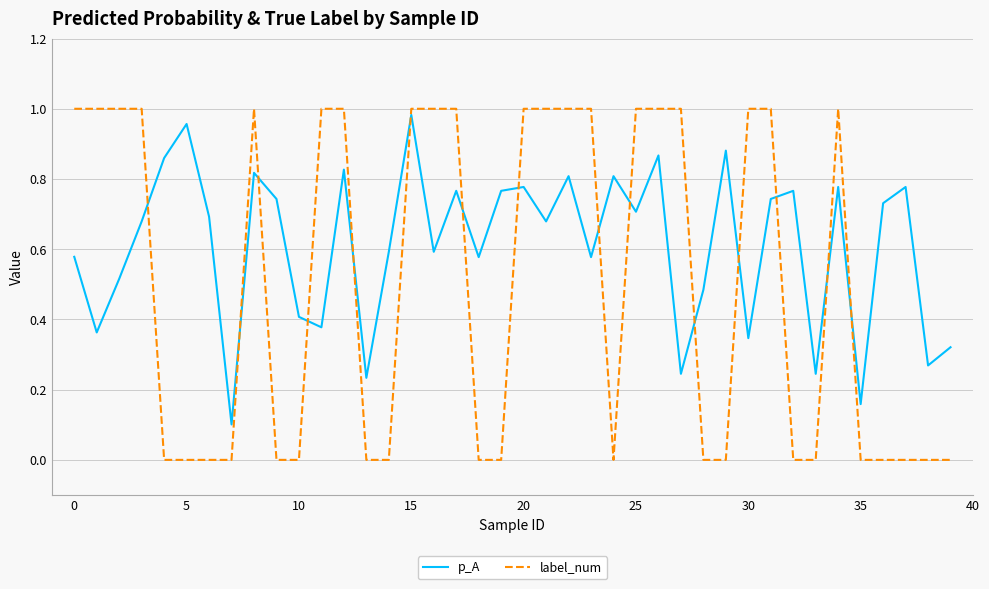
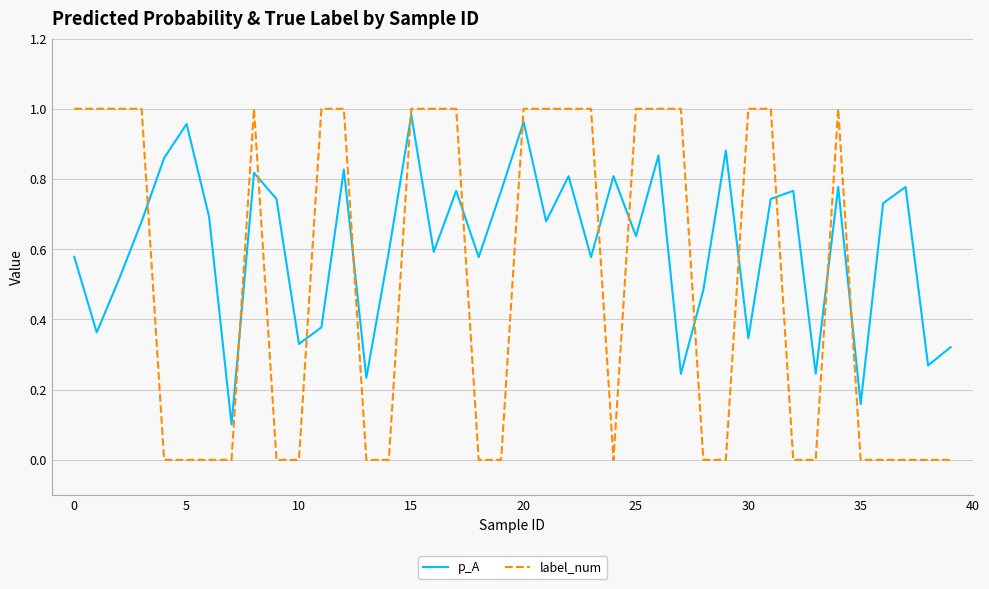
p_A, 10: 0.41 -> 0.33
p_A, 20: 0.78 -> 0.96
p_A, 25: 0.71 -> 0.64
